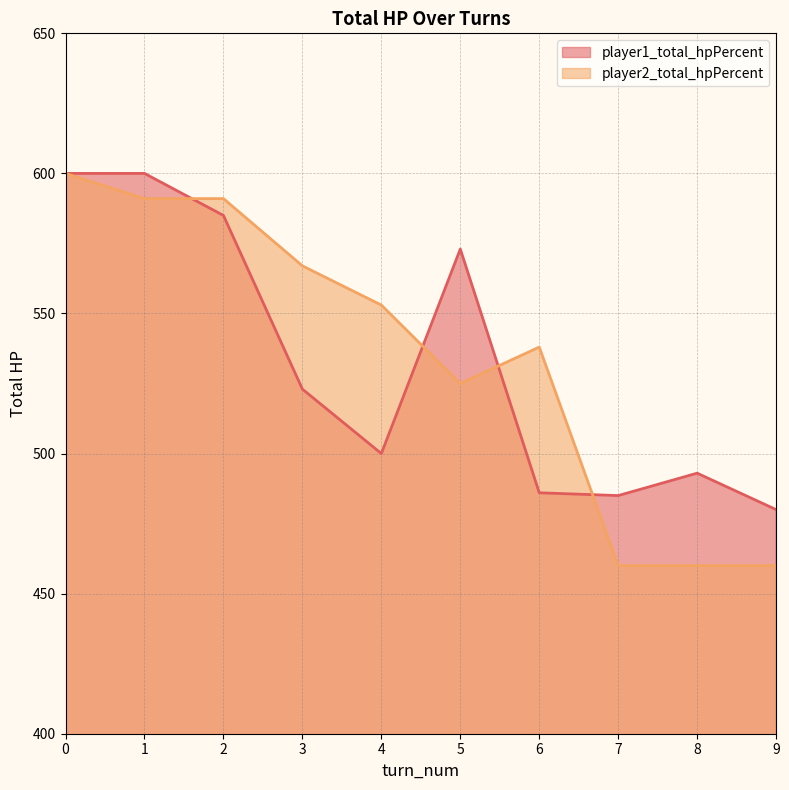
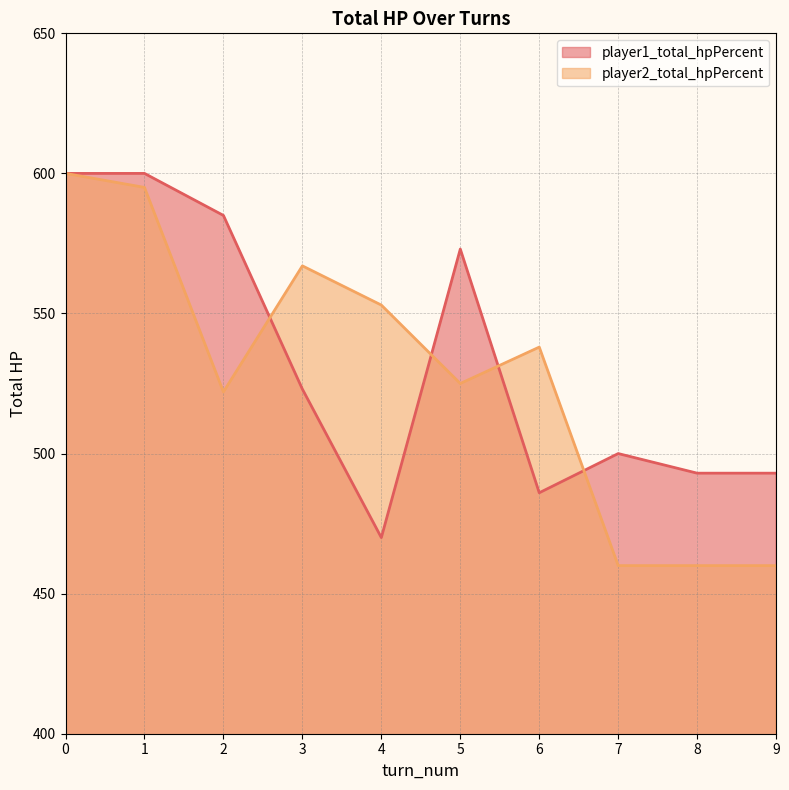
player2_total_hpPercent, 1: 591 -> 595
player2_total_hpPercent, 2: 591 -> 522
player1_total_hpPercent, 4: 500 -> 470
player1_total_hpPercent, 7: 485 -> 500
player1_total_hpPercent, 9: 480 -> 493
